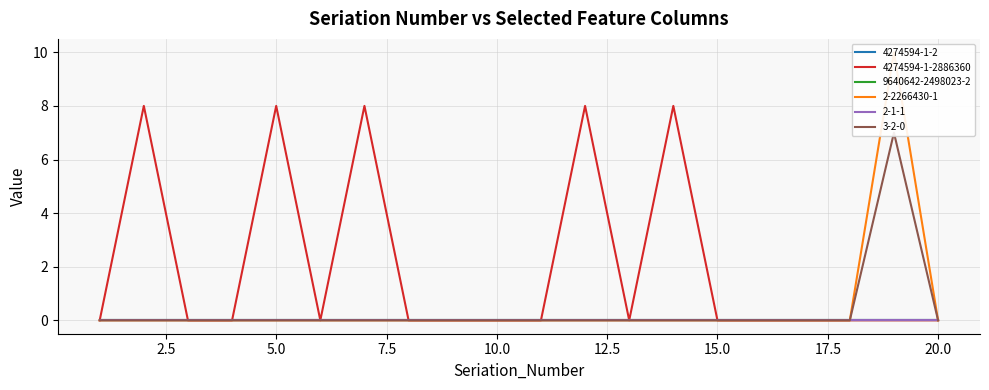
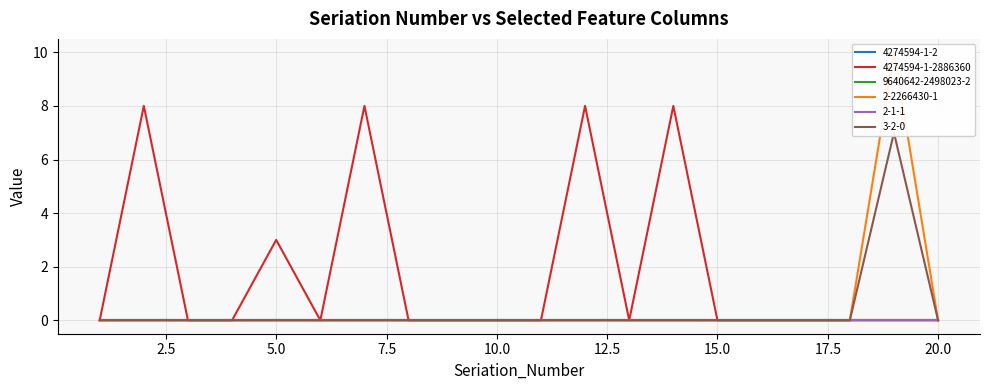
4274594-1-2886360, 5.0: 8 -> 3
